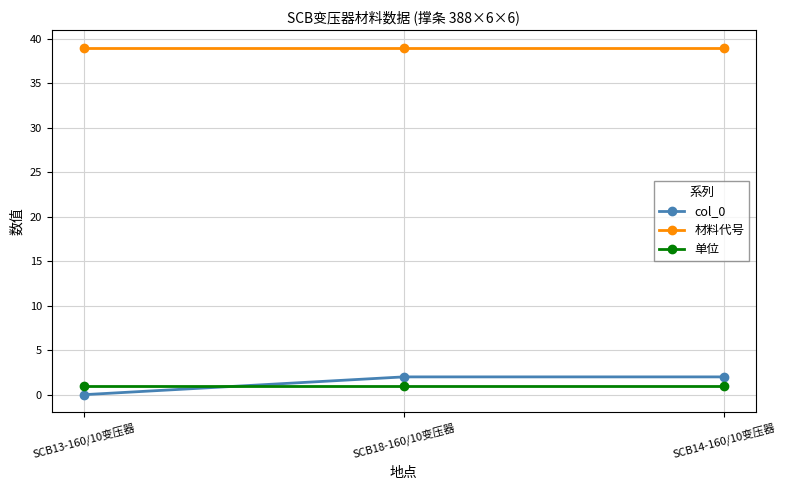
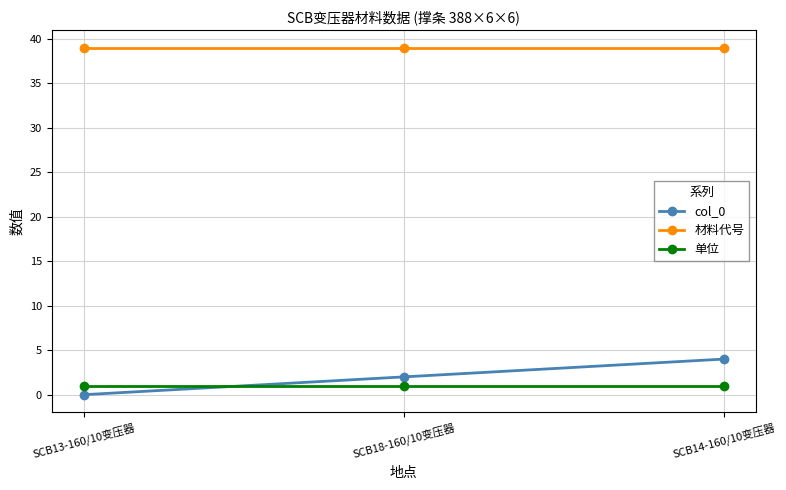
col_0, SCB14-160/10变压器: 2 -> 4
